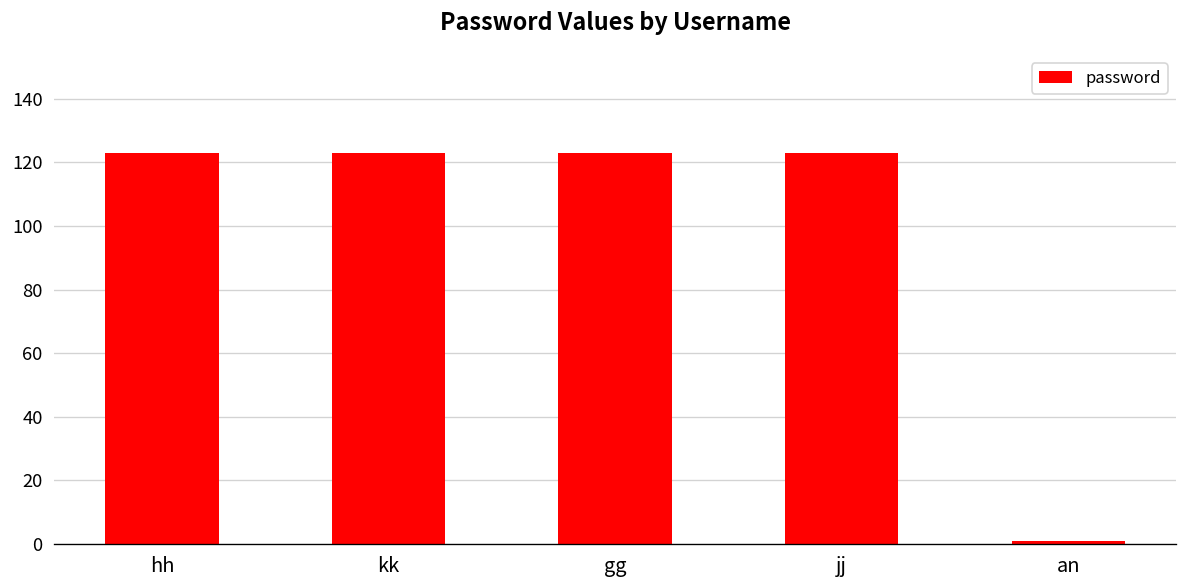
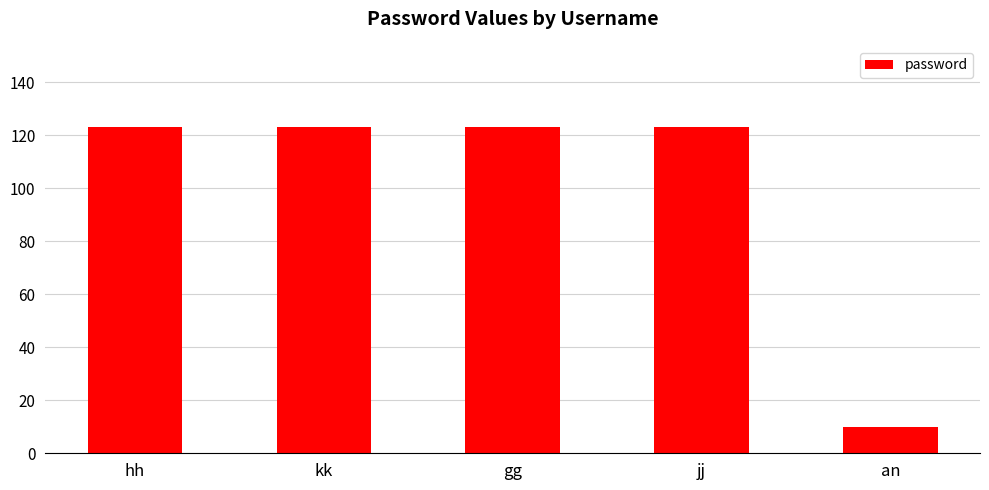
an: 1 -> 10
